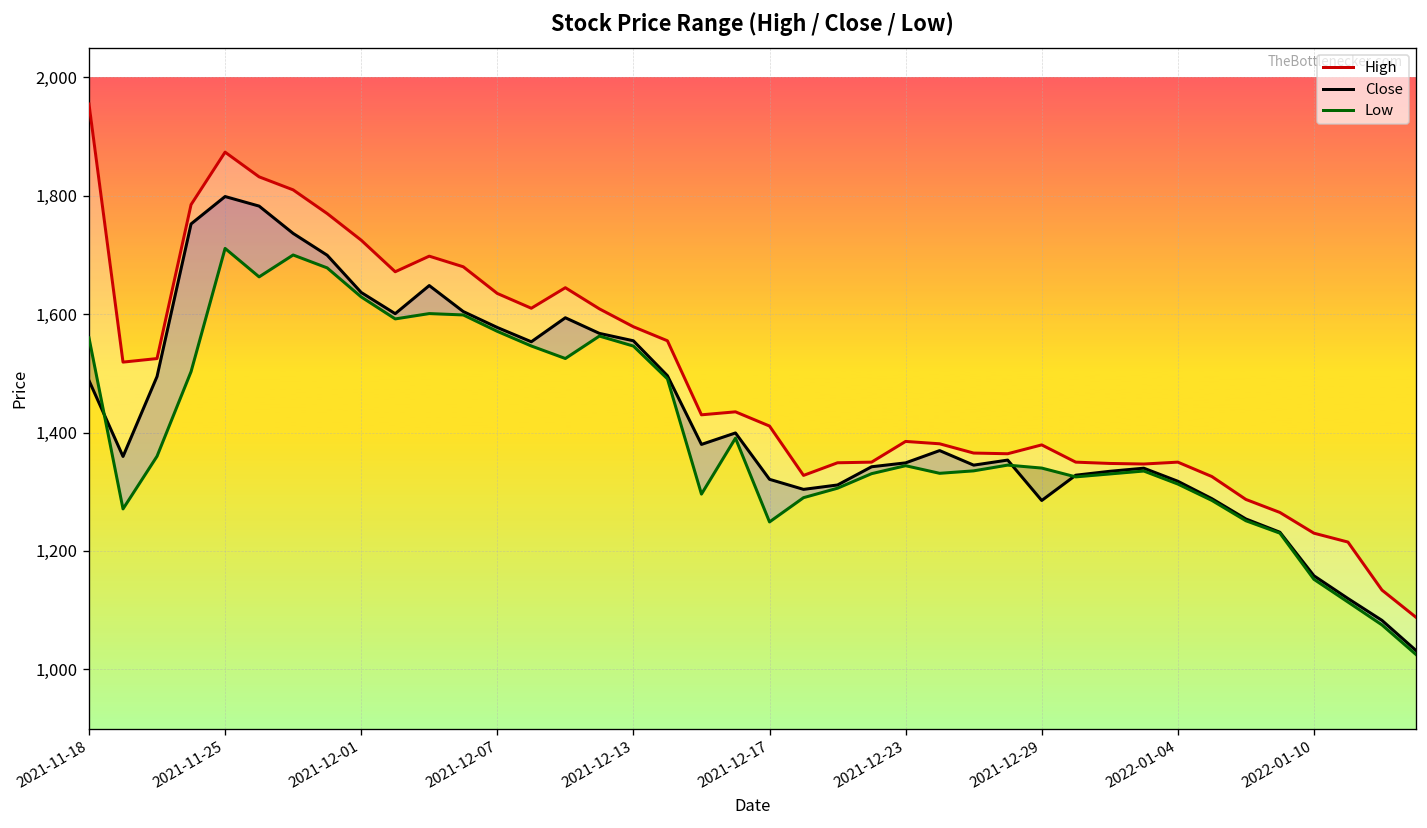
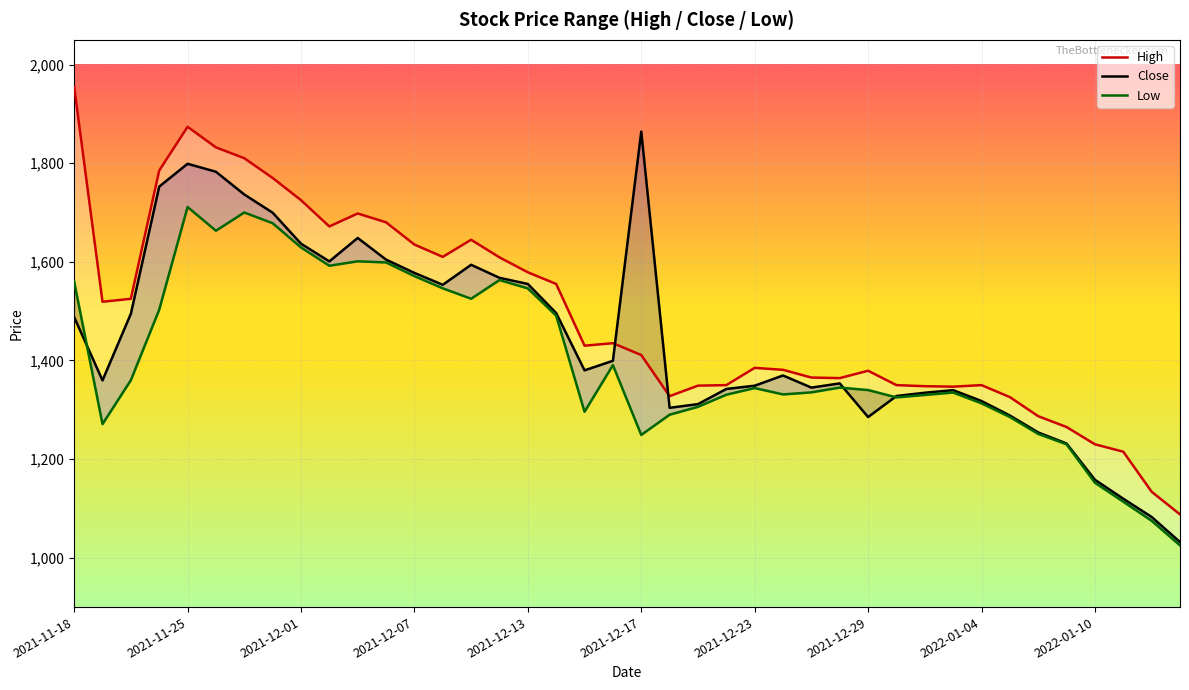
Close, 2021-12-17: 1,320 -> 1,860
